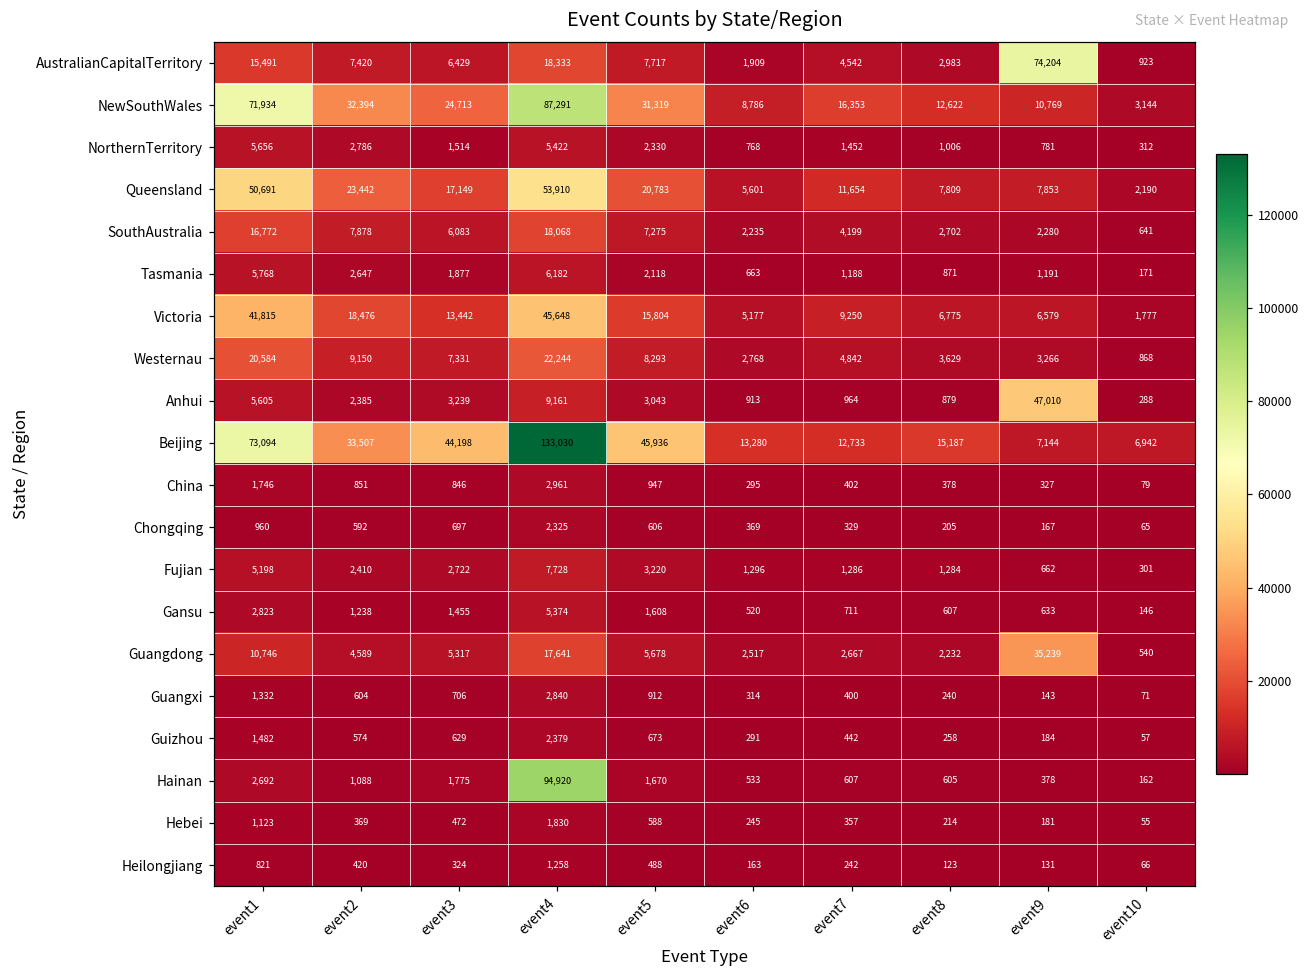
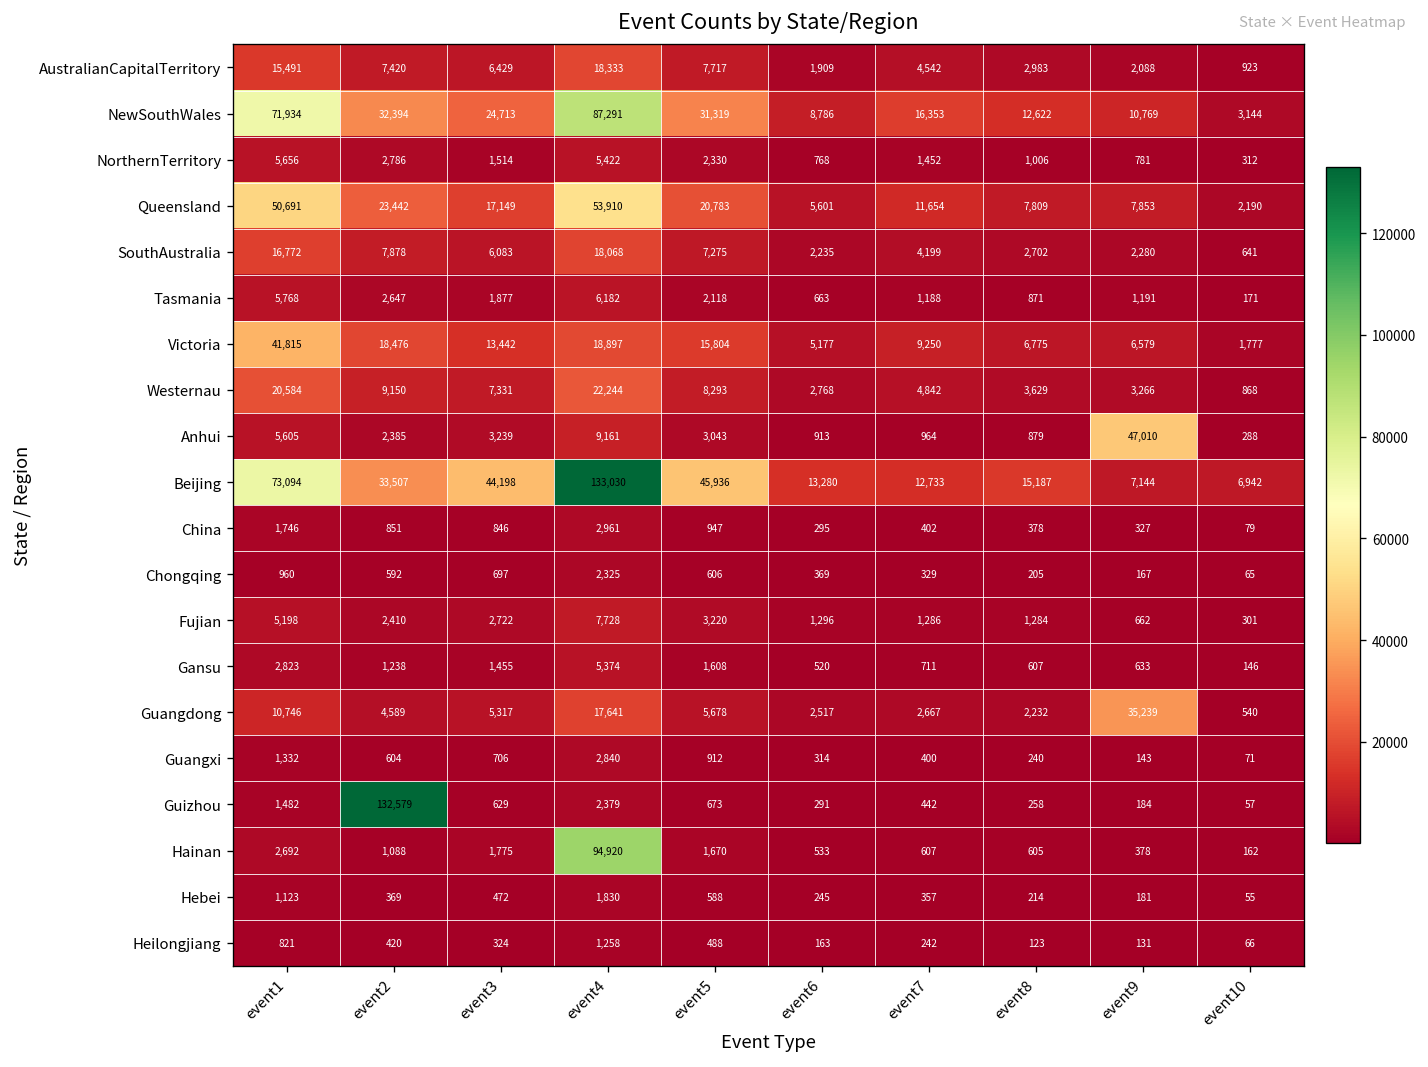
AustralianCapitalTerritory, event9: 74,204 -> 2,088
Victoria, event4: 45,648 -> 18,897
Guizhou, event2: 574 -> 132,579
